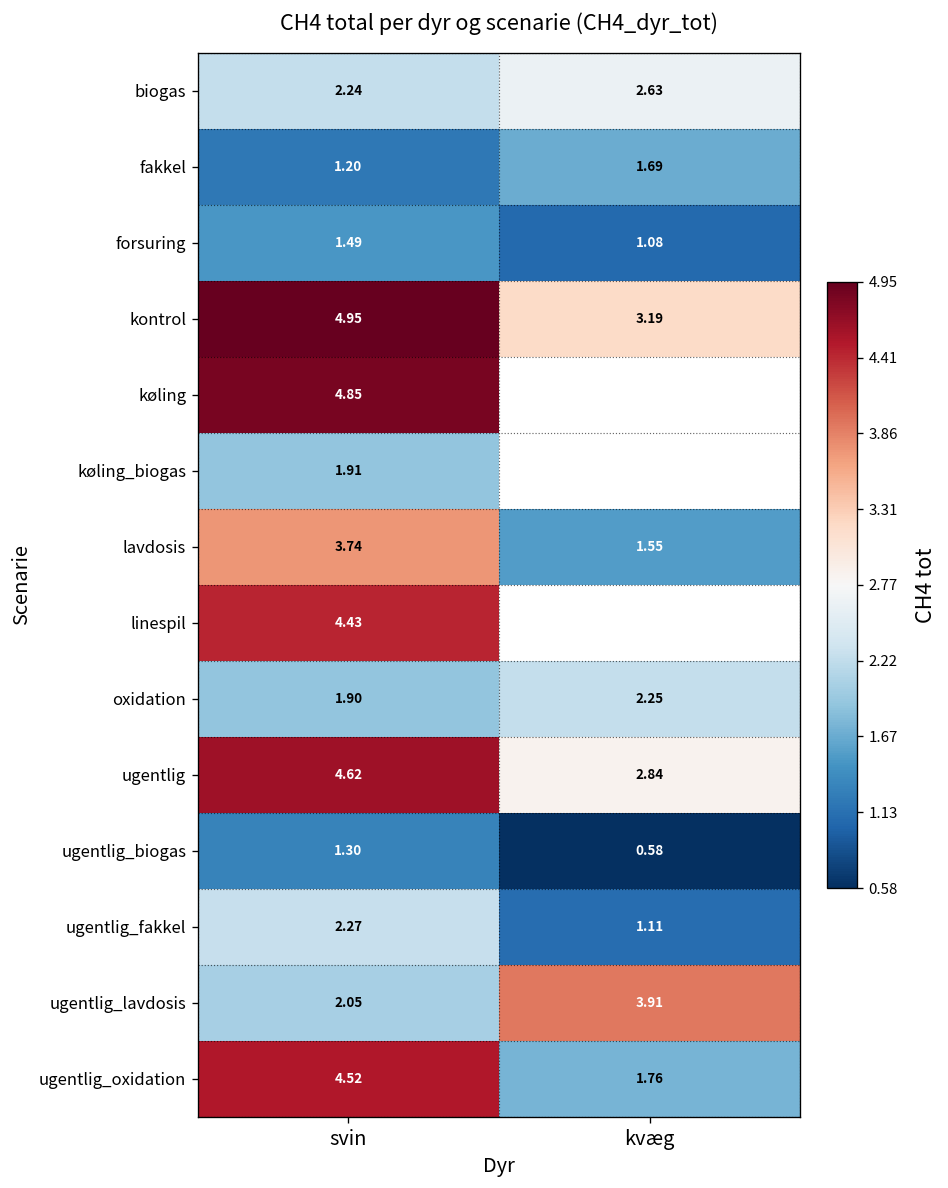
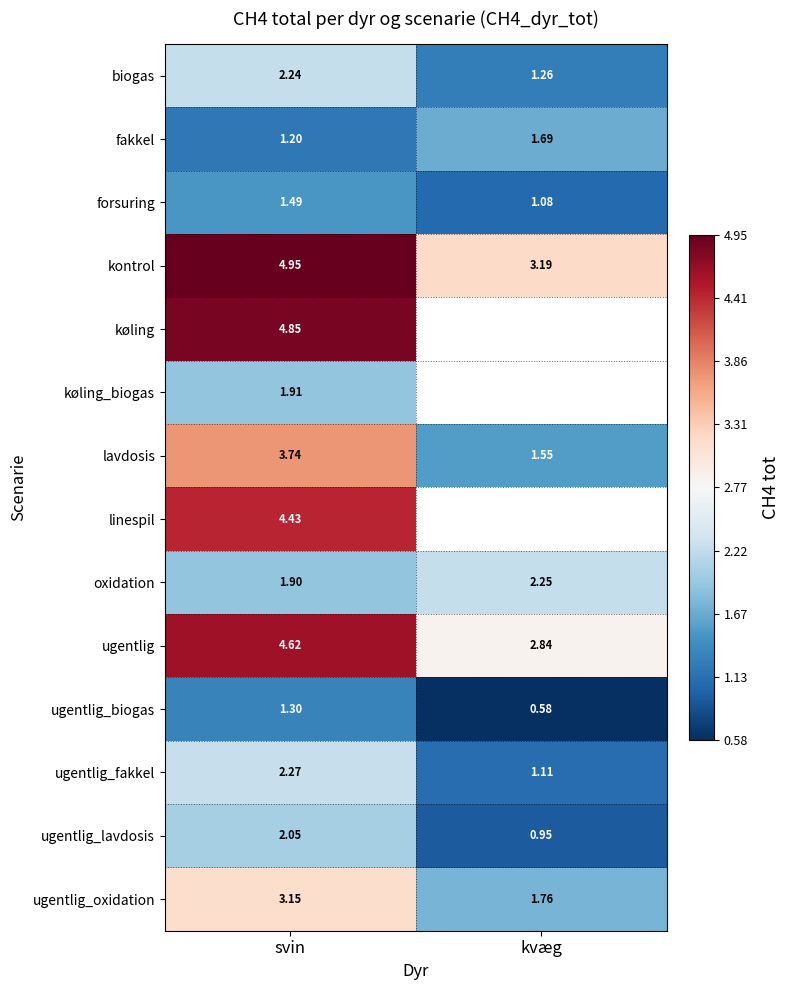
biogas, kvæg: 2.63 -> 1.26
ugentlig_lavdosis, kvæg: 3.91 -> 0.95
ugentlig_oxidation, svin: 4.52 -> 3.15
